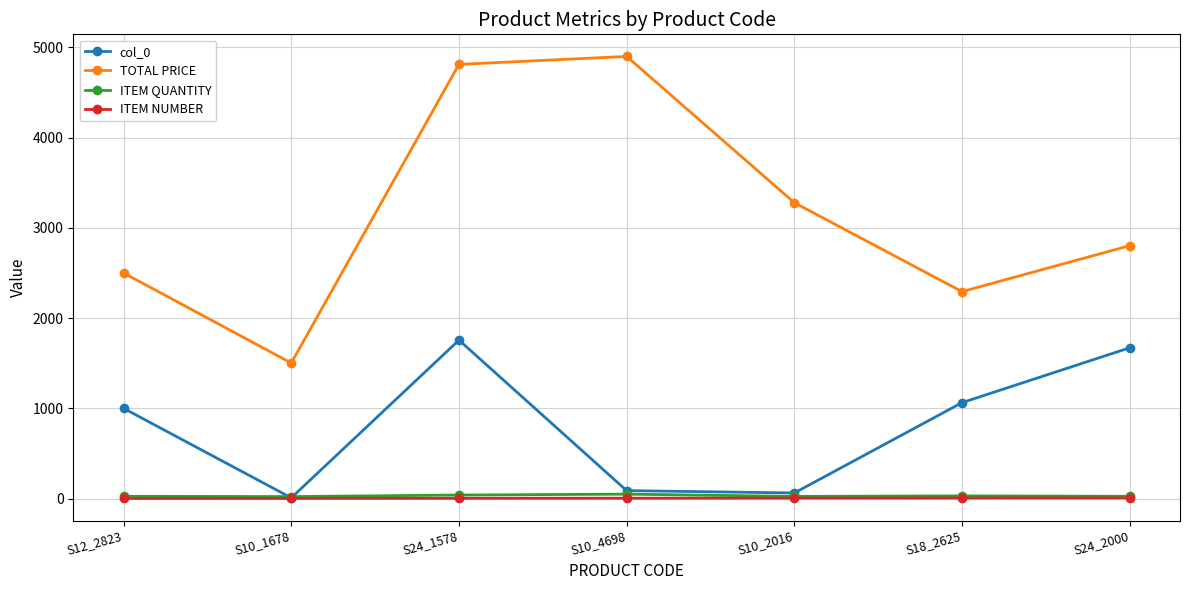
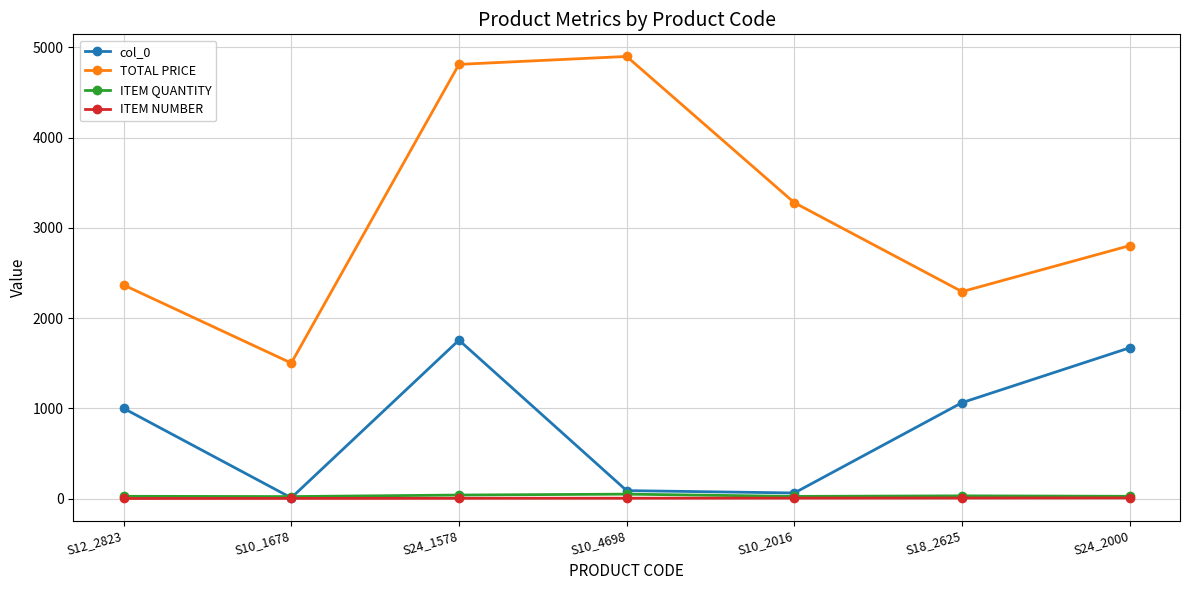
TOTAL PRICE, S12_2823: 2500 -> 2400
